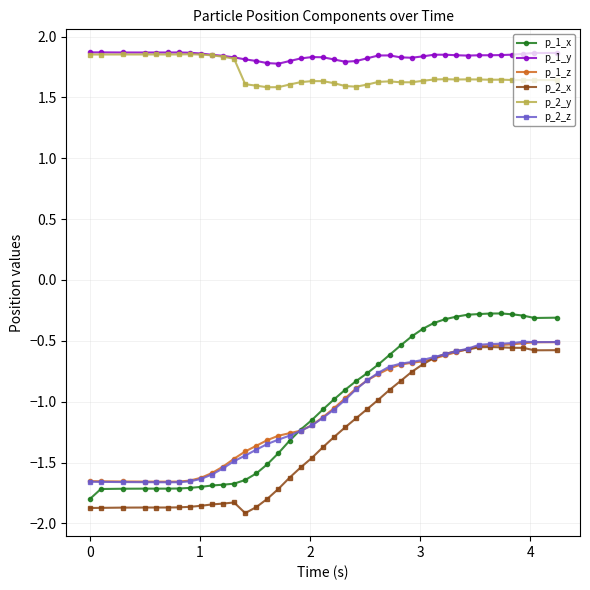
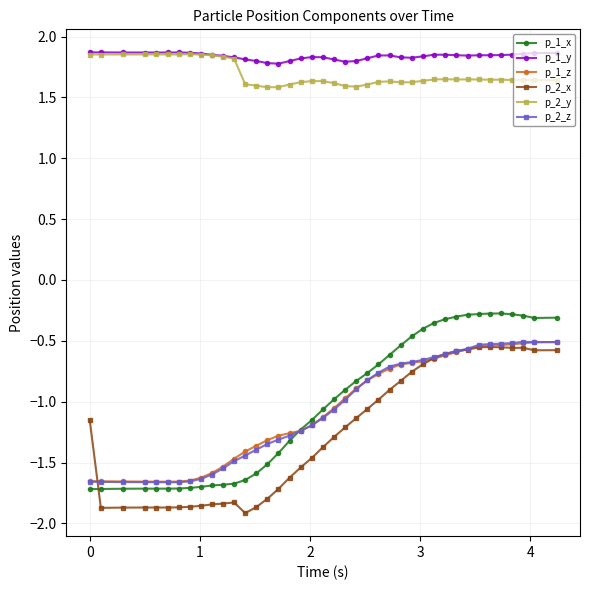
p_1_x, 0: -1.80 -> -1.72
p_2_x, 0: -1.87 -> -1.15
